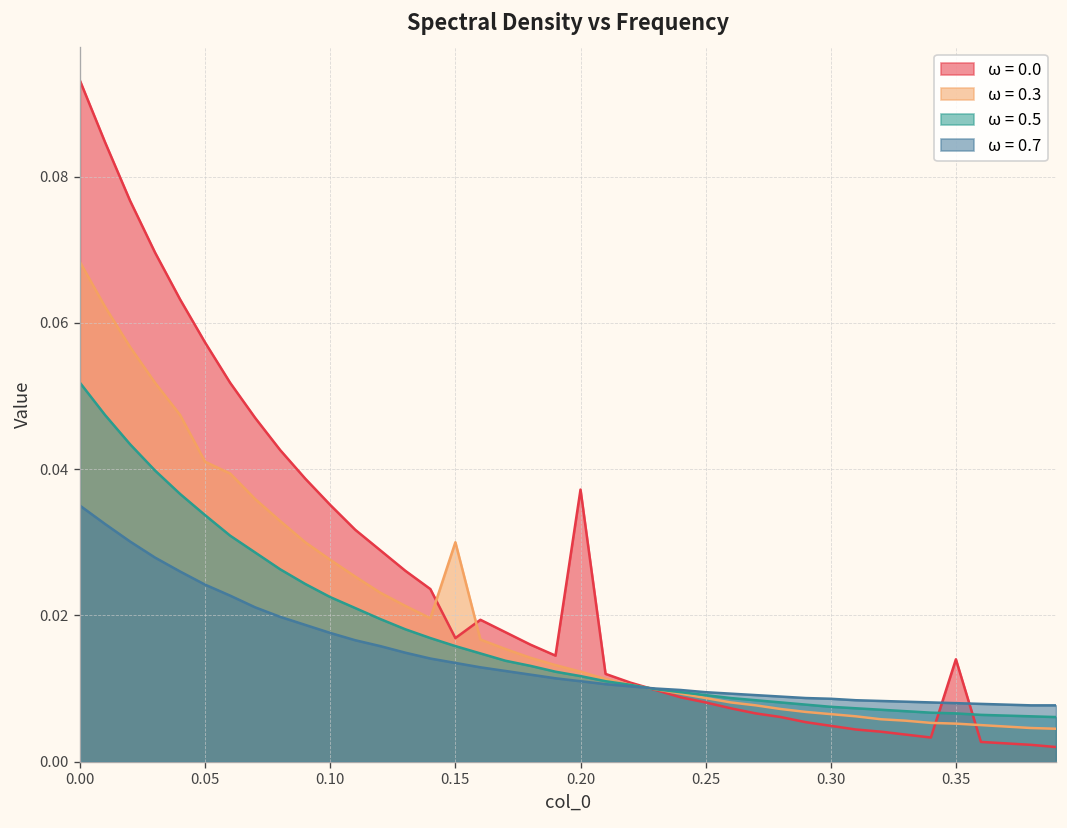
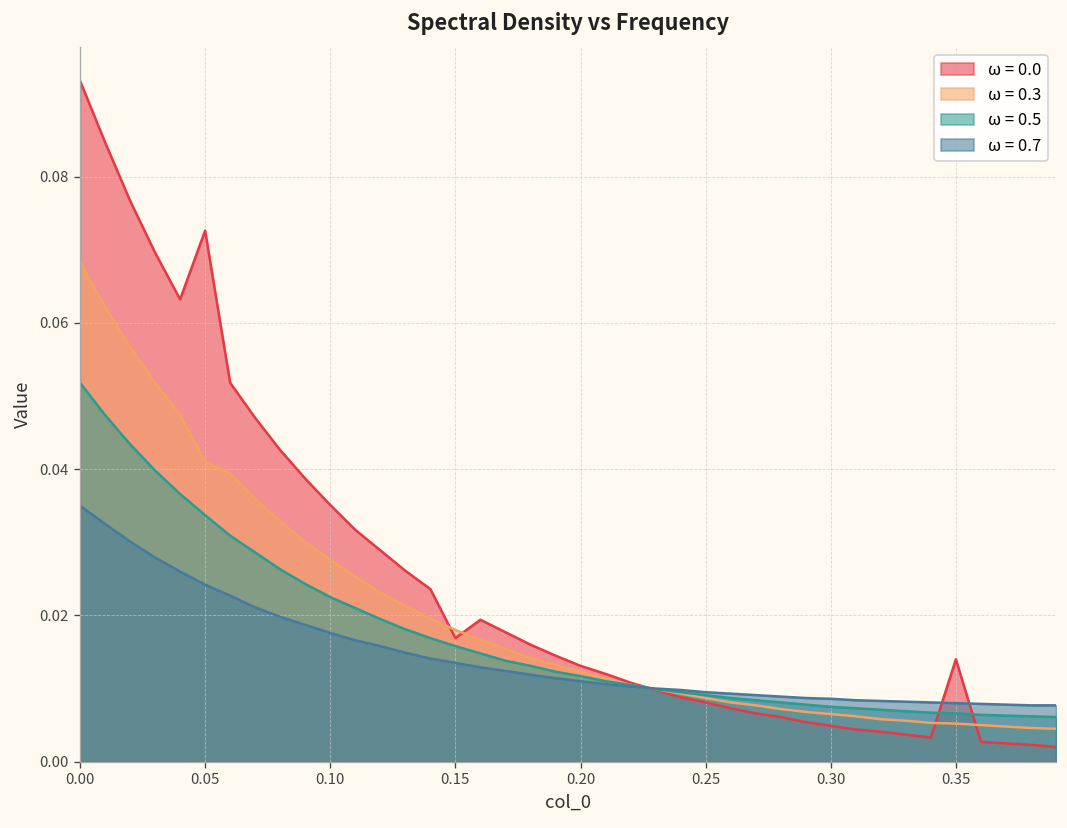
ω = 0.0, 0.05: 0.057 -> 0.073
ω = 0.3, 0.15: 0.030 -> 0.018
ω = 0.0, 0.20: 0.037 -> 0.013
